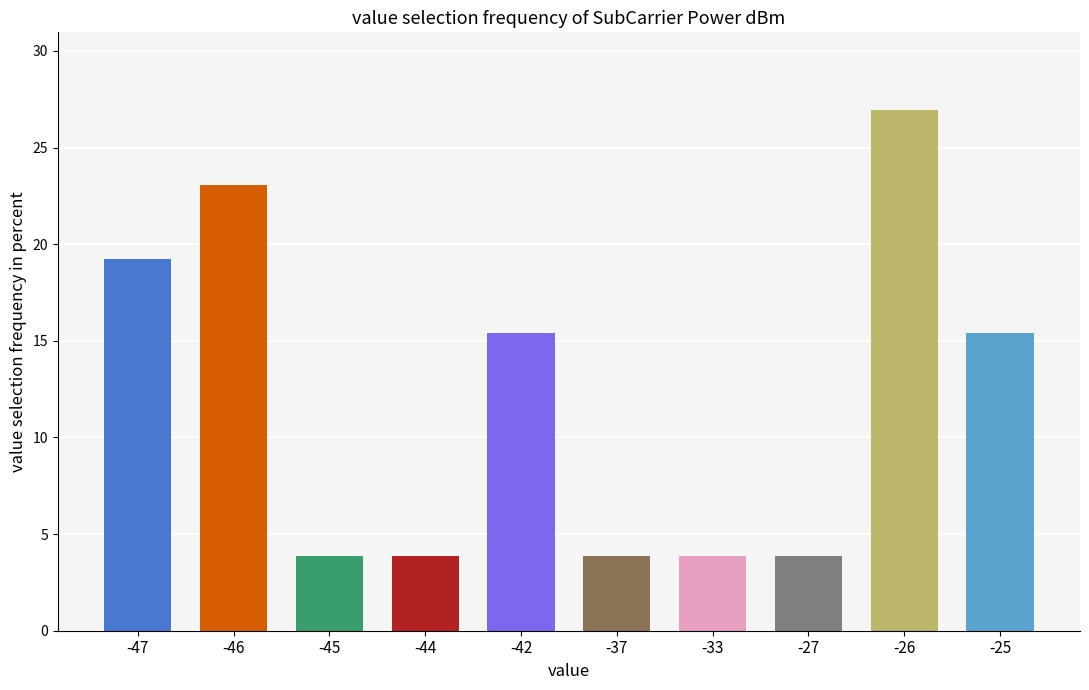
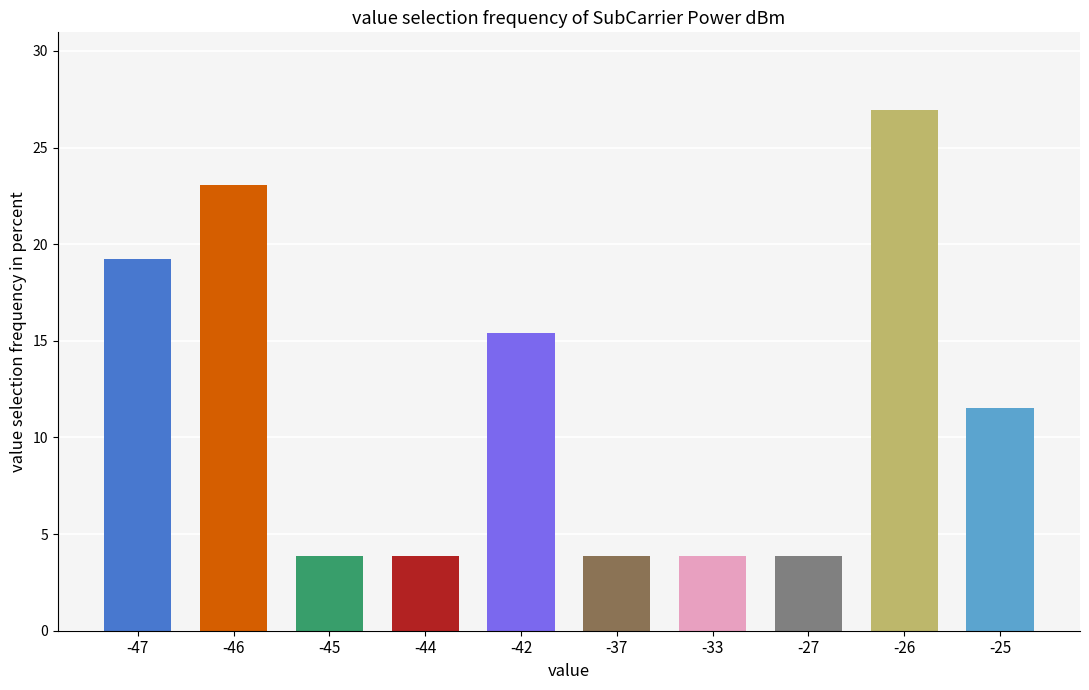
-25: 15.4 -> 11.5
